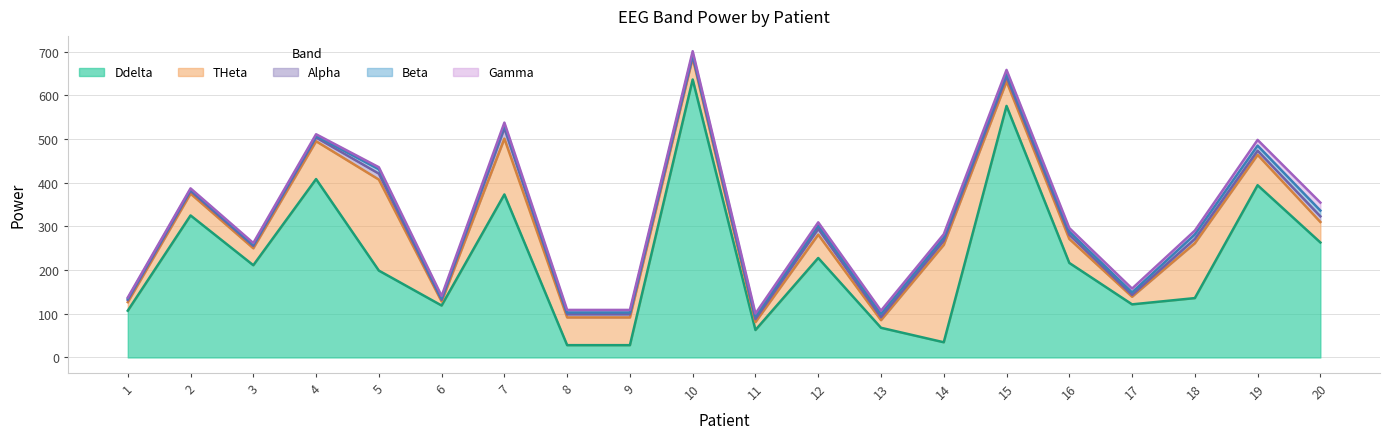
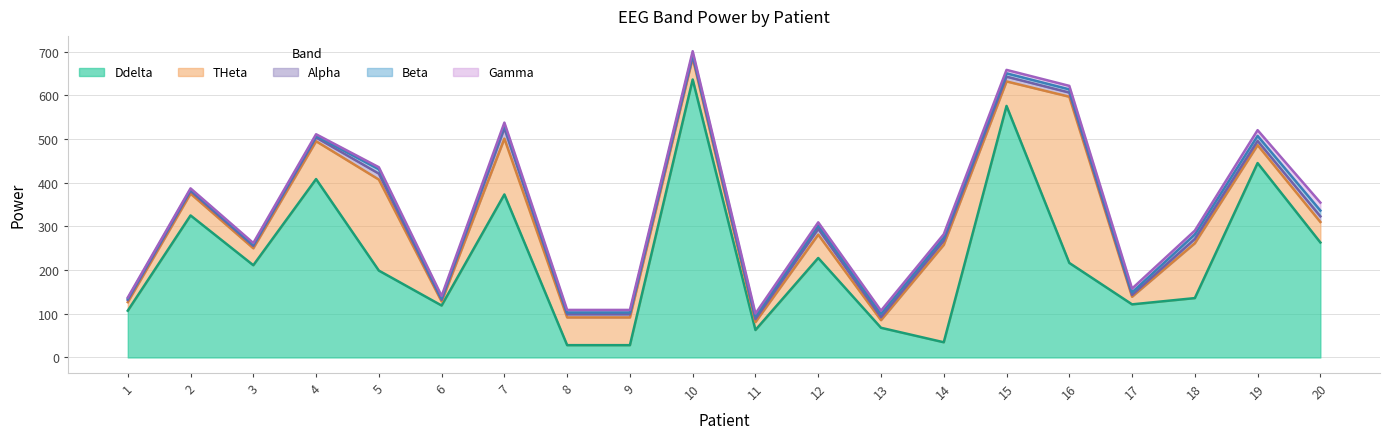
THeta, 16: 50 -> 380
Ddelta, 19: 390 -> 440
THeta, 19: 70 -> 40
